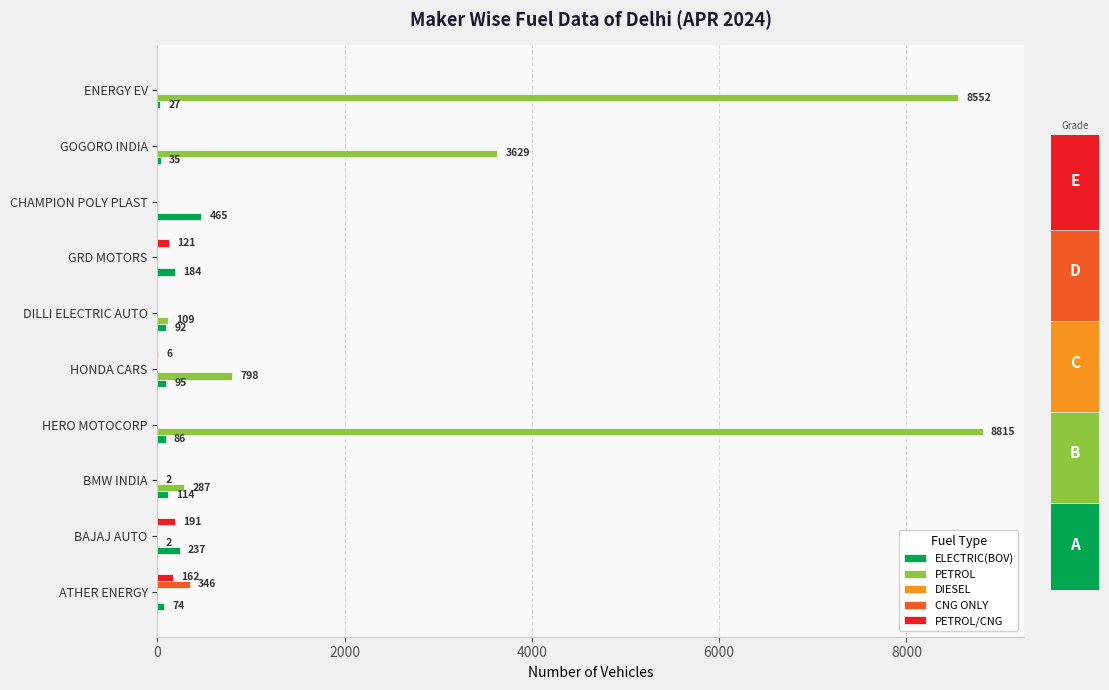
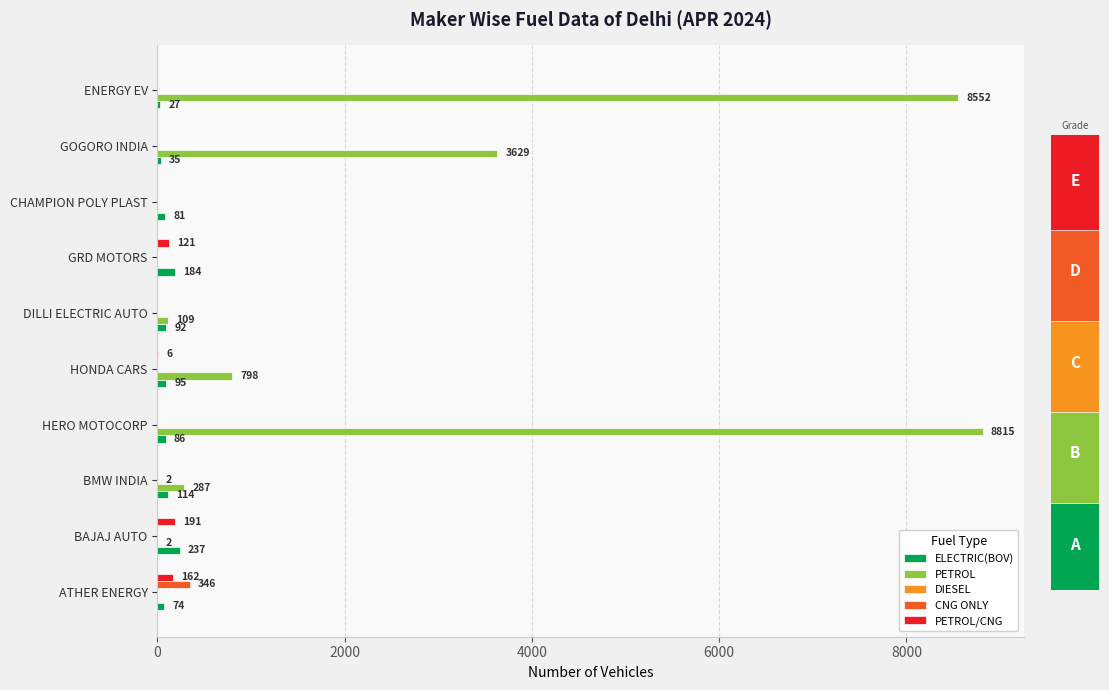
ELECTRIC(BOV), CHAMPION POLY PLAST: 465 -> 81
